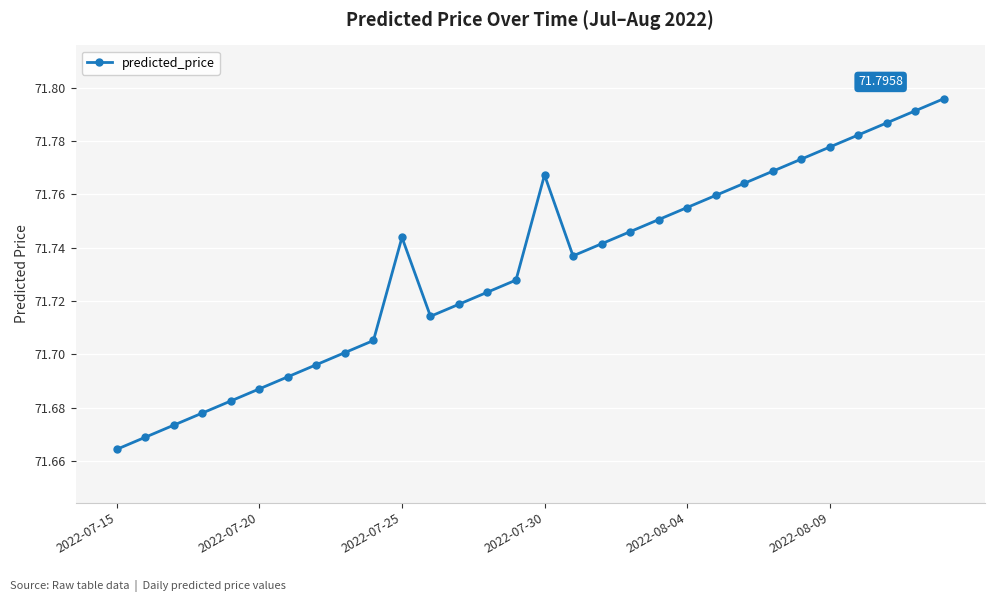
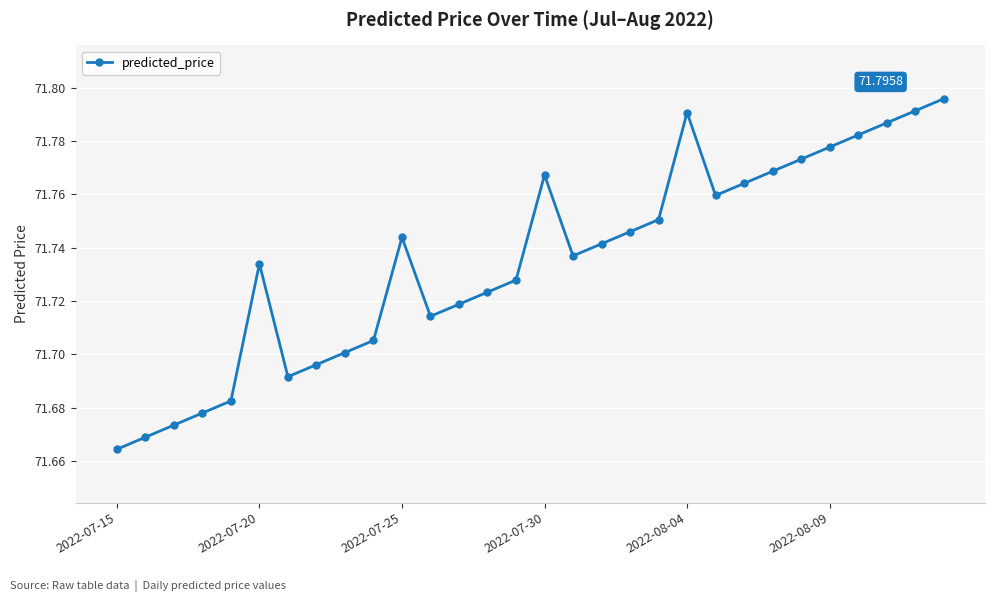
2022-07-20: 71.687 -> 71.734
2022-08-04: 71.755 -> 71.791
